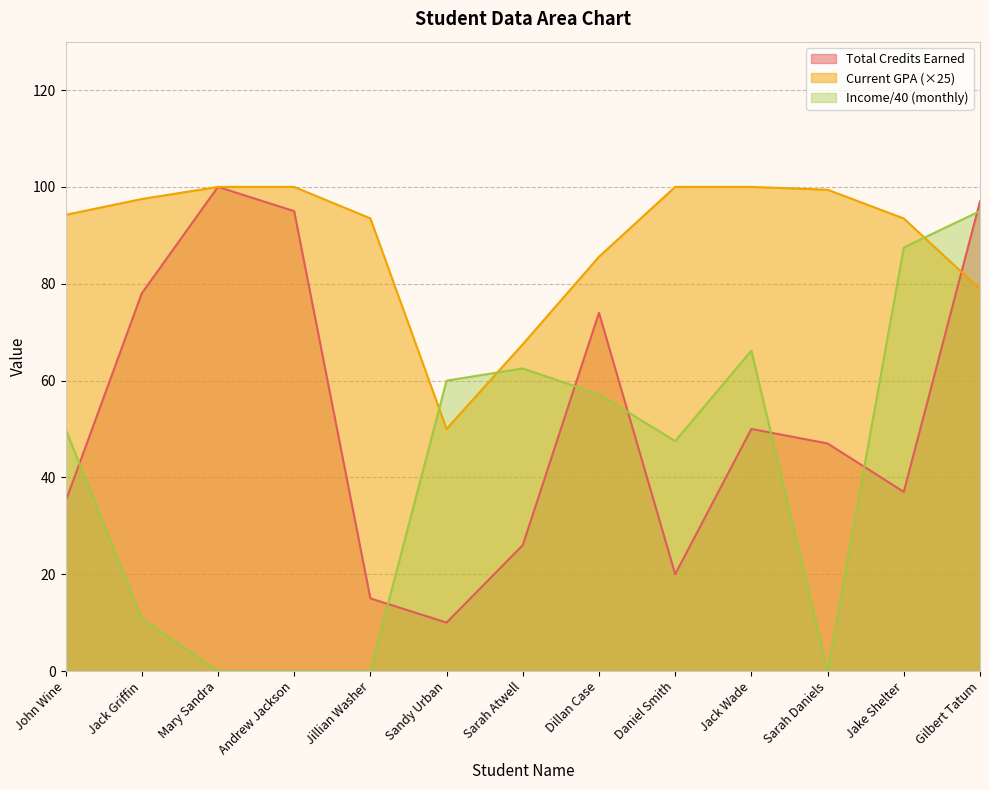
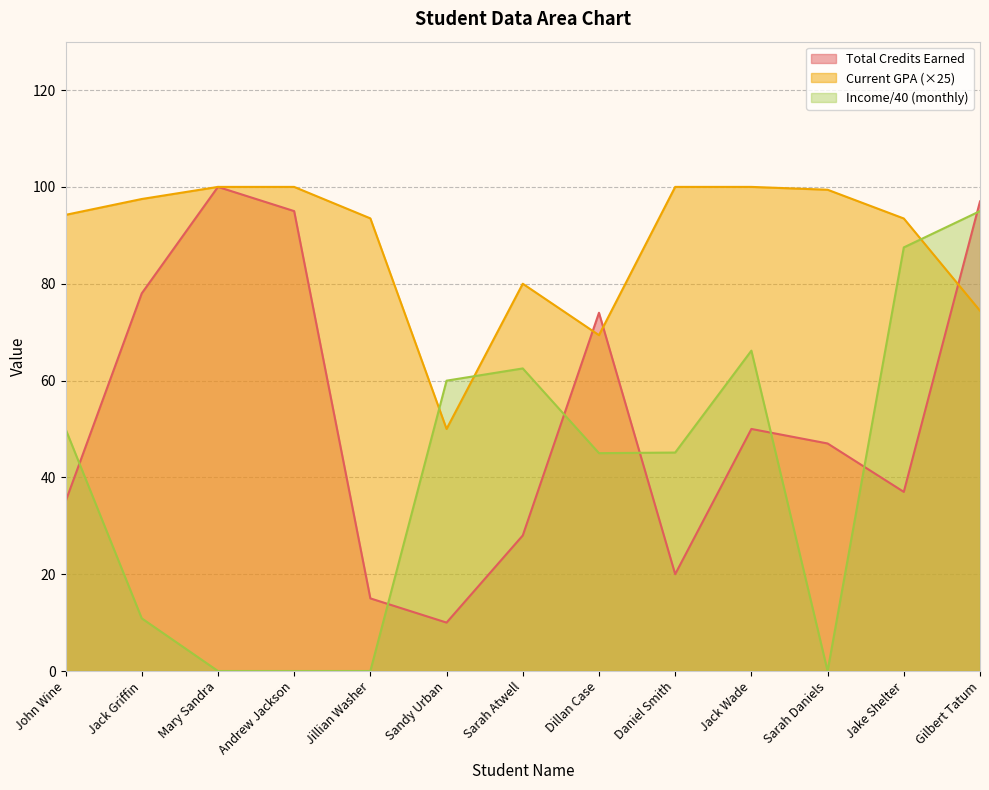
Total Credits Earned, Sarah Atwell: 26 -> 28
Current GPA (×25), Sarah Atwell: 68 -> 80
Current GPA (×25), Dillan Case: 86 -> 69
Income/40 (monthly), Dillan Case: 57 -> 45
Income/40 (monthly), Daniel Smith: 48 -> 45
Current GPA (×25), Gilbert Tatum: 79 -> 74
